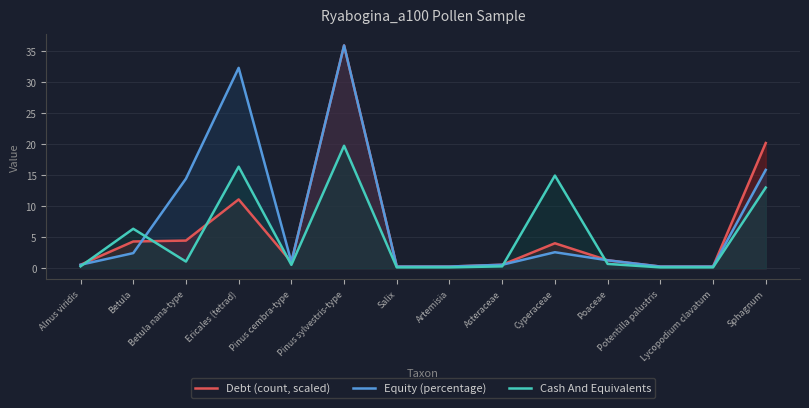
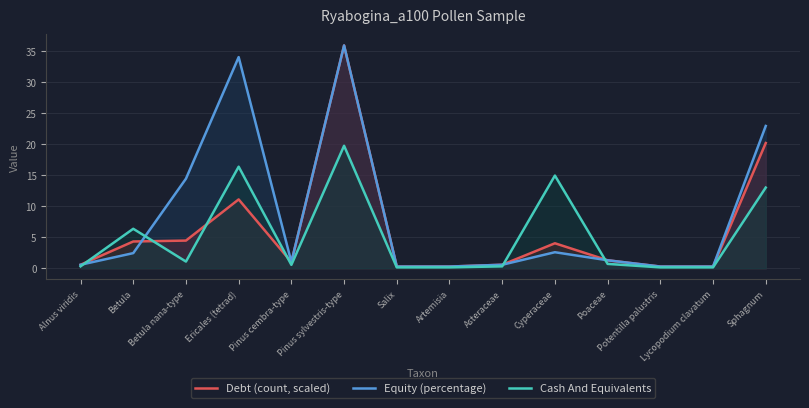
Equity (percentage), Ericales (tetrad): 32 -> 34
Equity (percentage), Sphagnum: 16 -> 23
